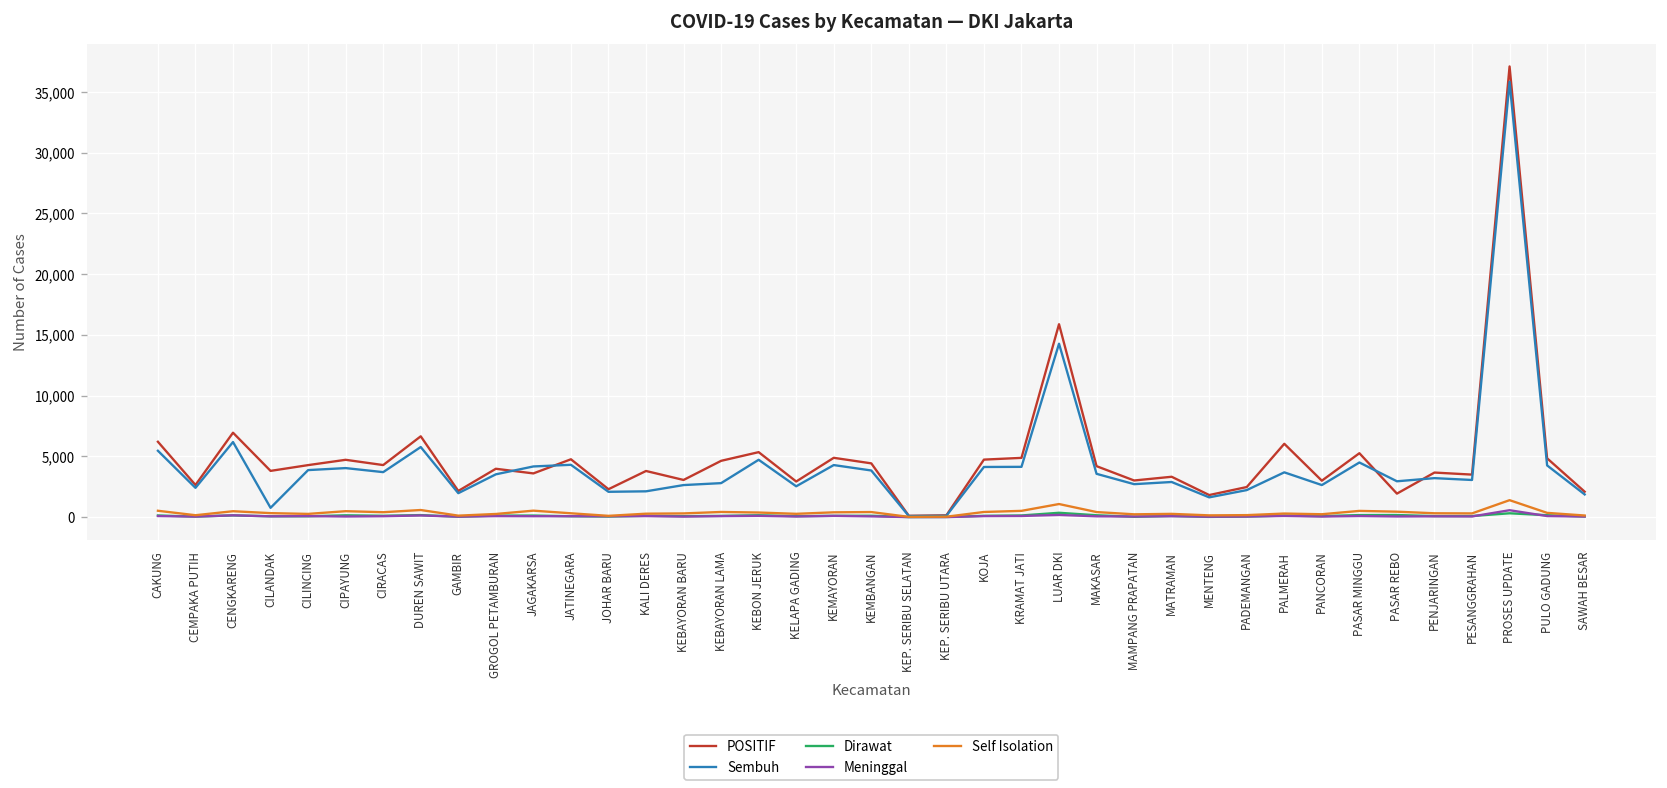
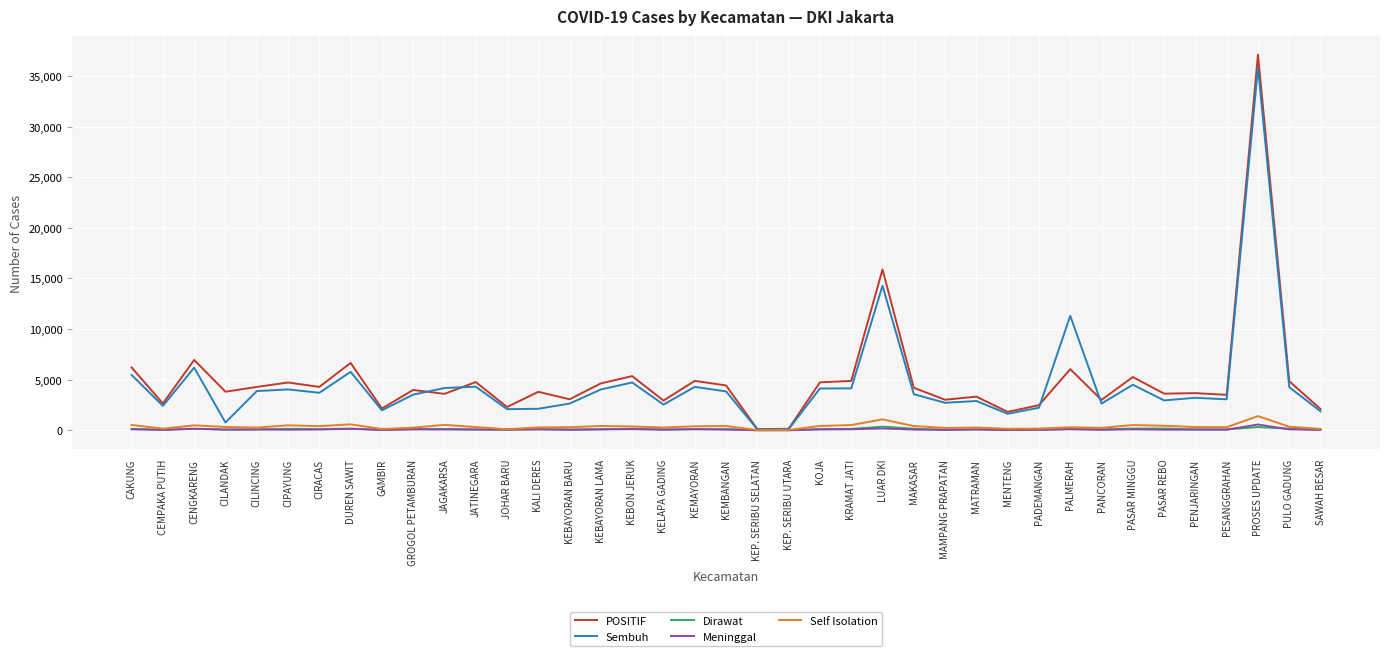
Sembuh, KEBAYORAN LAMA: 2,800 -> 4,000
Sembuh, PALMERAH: 3,700 -> 11,300
POSITIF, PASAR REBO: 1,900 -> 3,600
